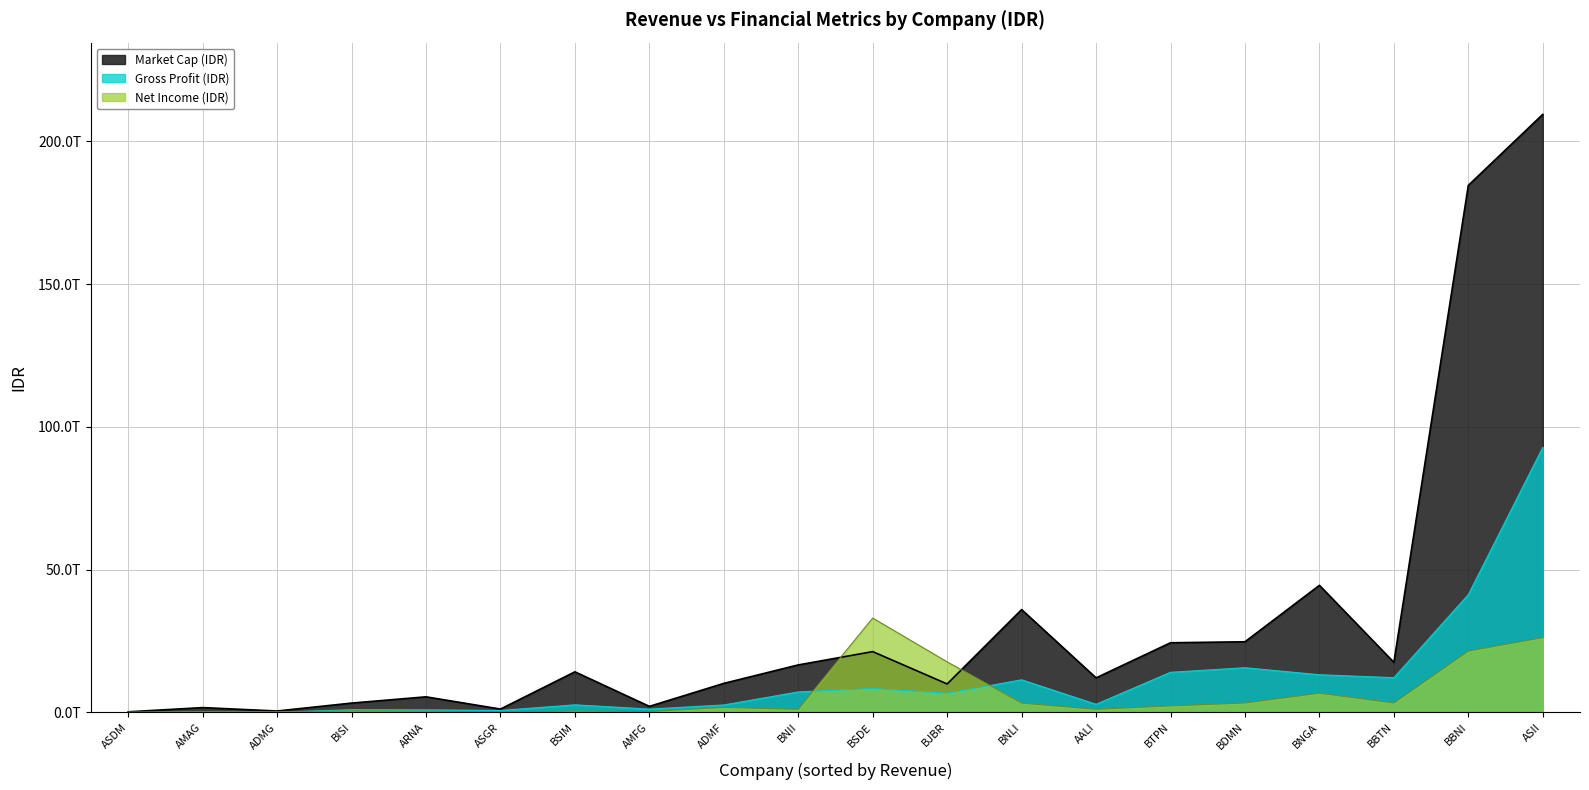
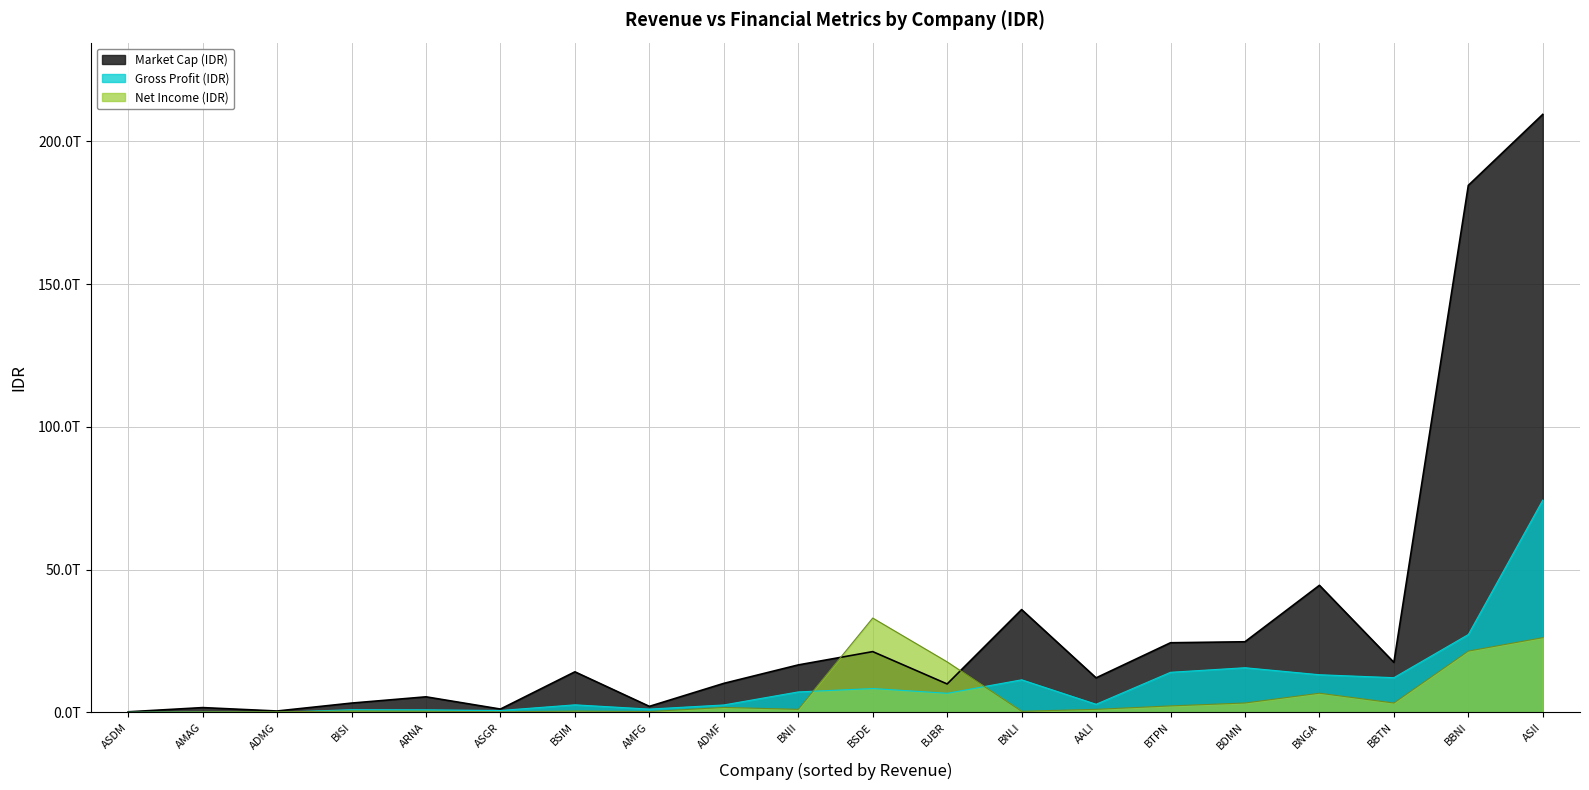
Net Income (IDR), BNLI: 3T -> 0T
Gross Profit (IDR), BBNI: 41T -> 27T
Gross Profit (IDR), ASII: 93T -> 74T
